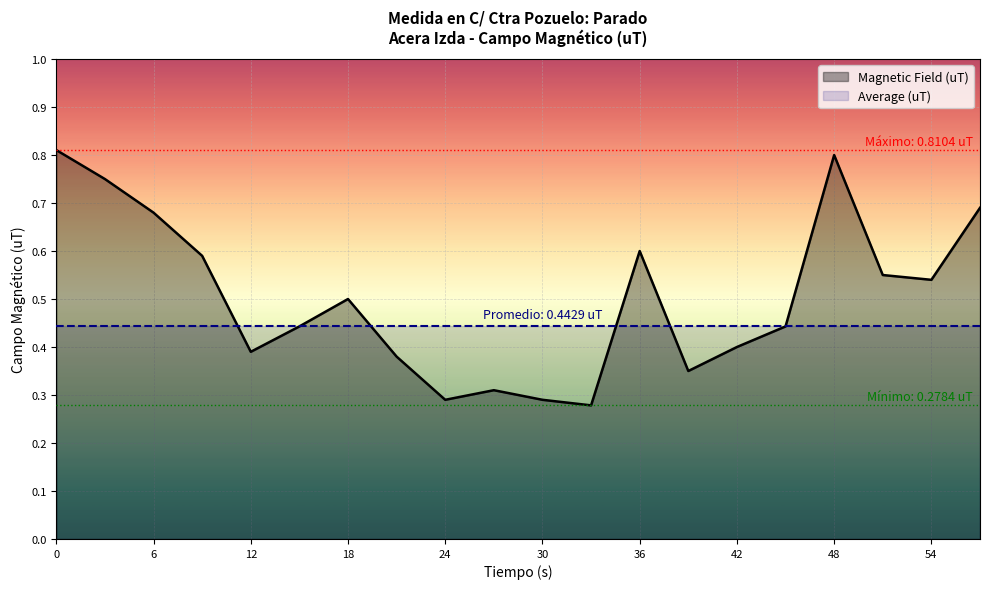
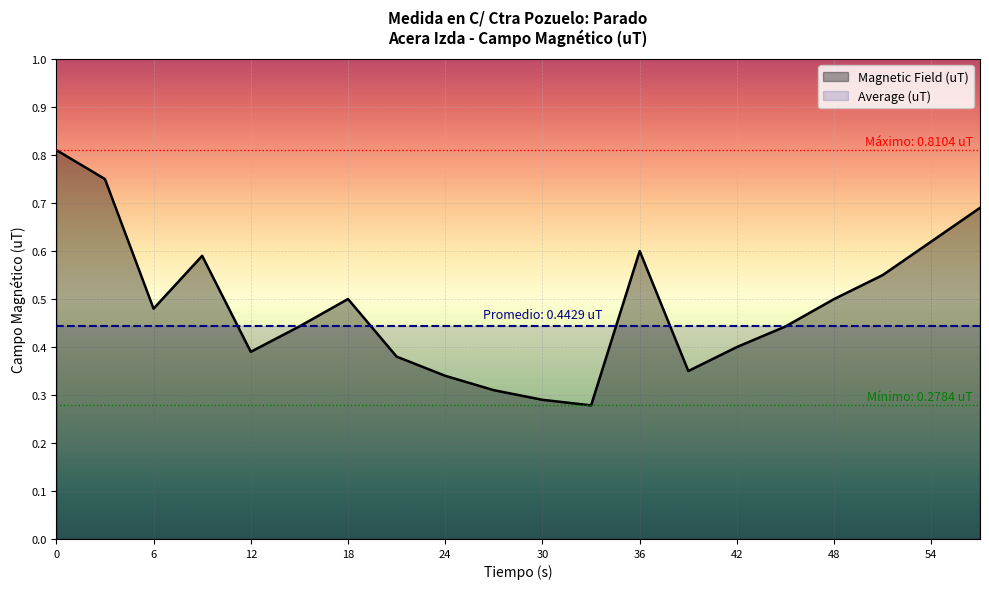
Magnetic Field (uT), 6: 0.68 -> 0.48
Magnetic Field (uT), 24: 0.29 -> 0.34
Magnetic Field (uT), 48: 0.8 -> 0.5
Magnetic Field (uT), 54: 0.54 -> 0.62
